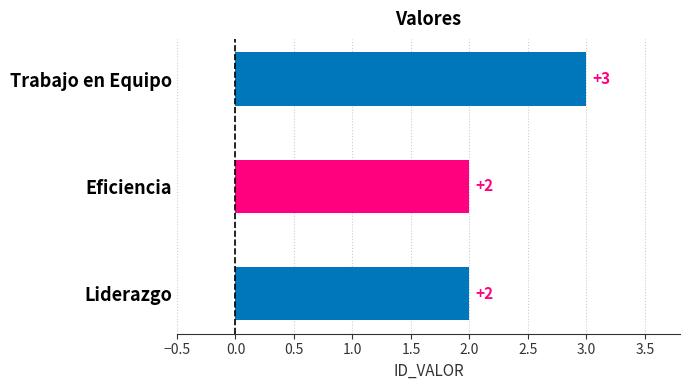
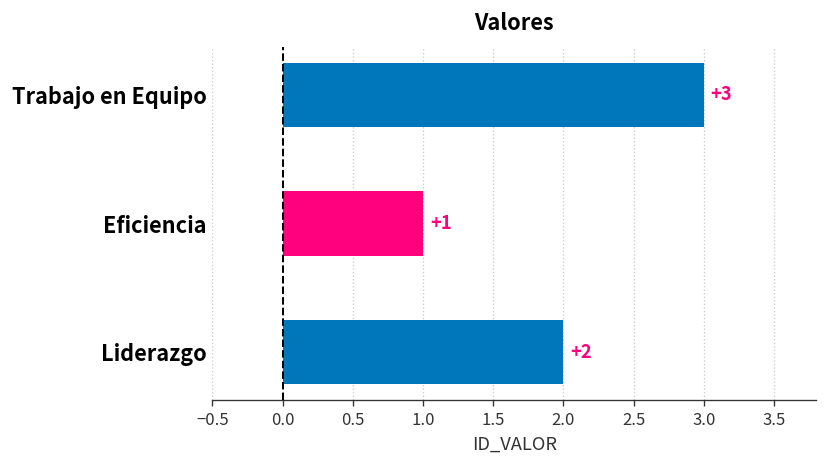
Eficiencia: +2 -> +1
